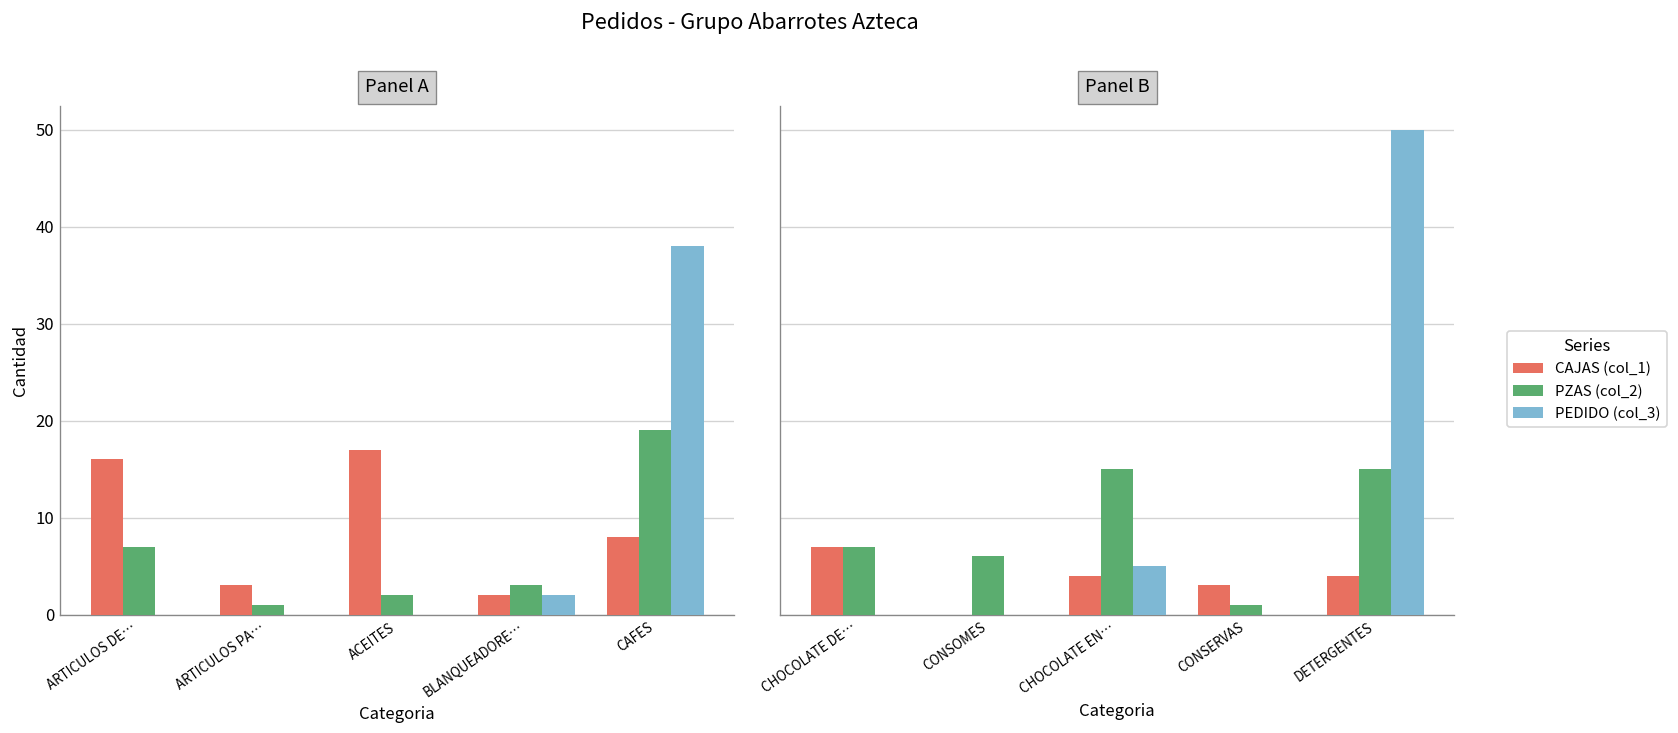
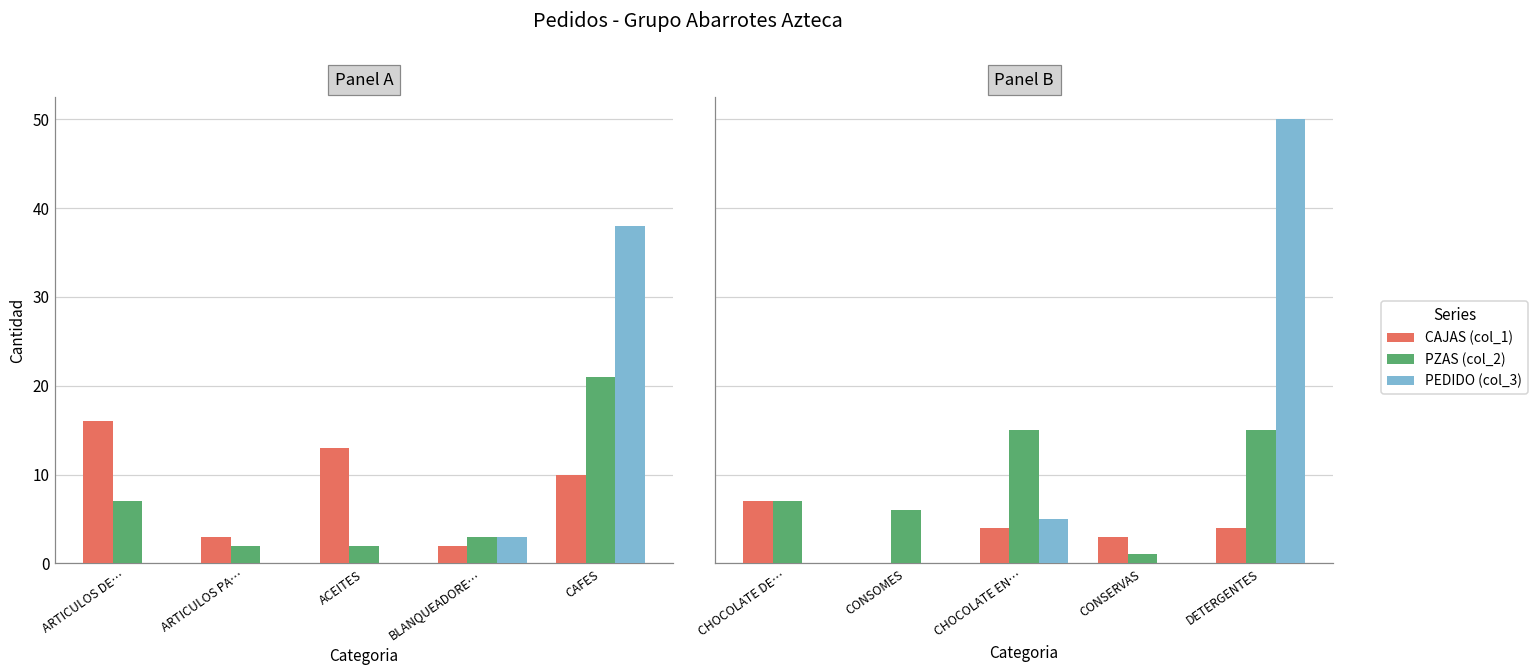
Panel A, PZAS (col_2), ARTICULOS PA…: 1 -> 2
Panel A, CAJAS (col_1), ACEITES: 17 -> 13
Panel A, PEDIDO (col_3), BLANQUEADORE…: 2 -> 3
Panel A, CAJAS (col_1), CAFES: 8 -> 10
Panel A, PZAS (col_2), CAFES: 19 -> 21
